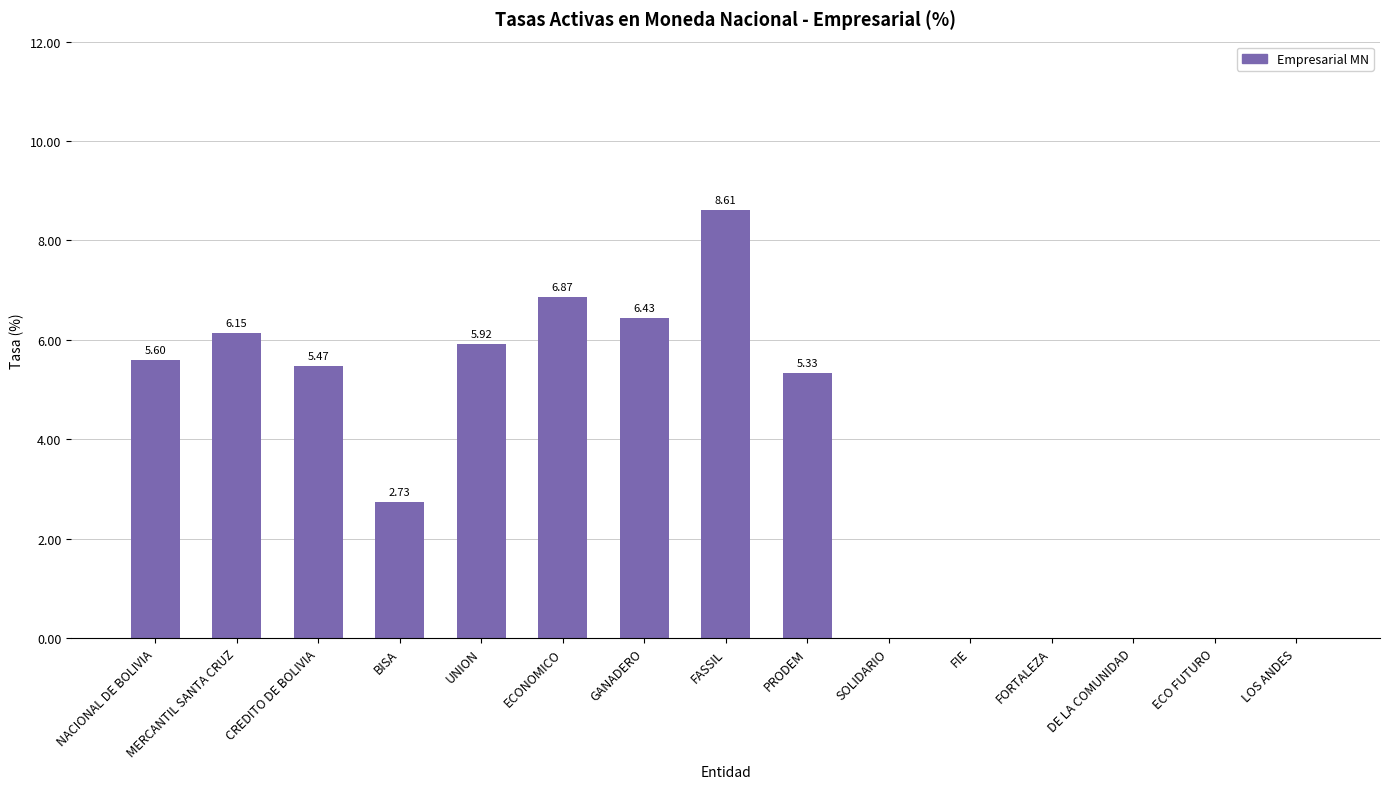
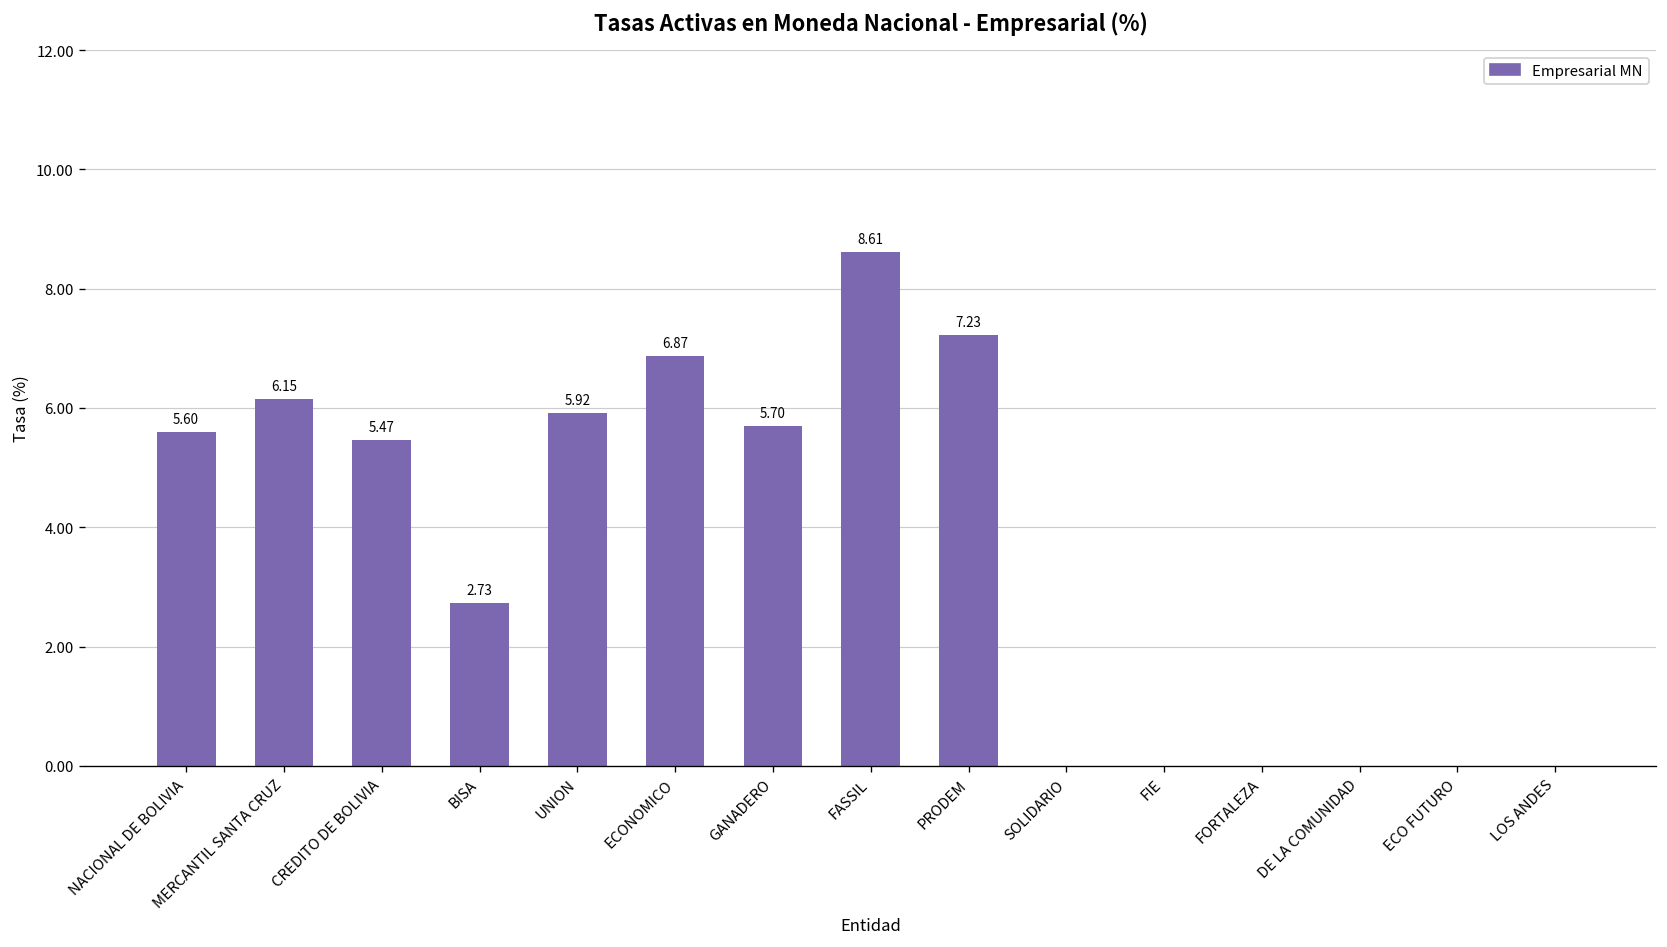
GANADERO: 6.43 -> 5.70
PRODEM: 5.33 -> 7.23
